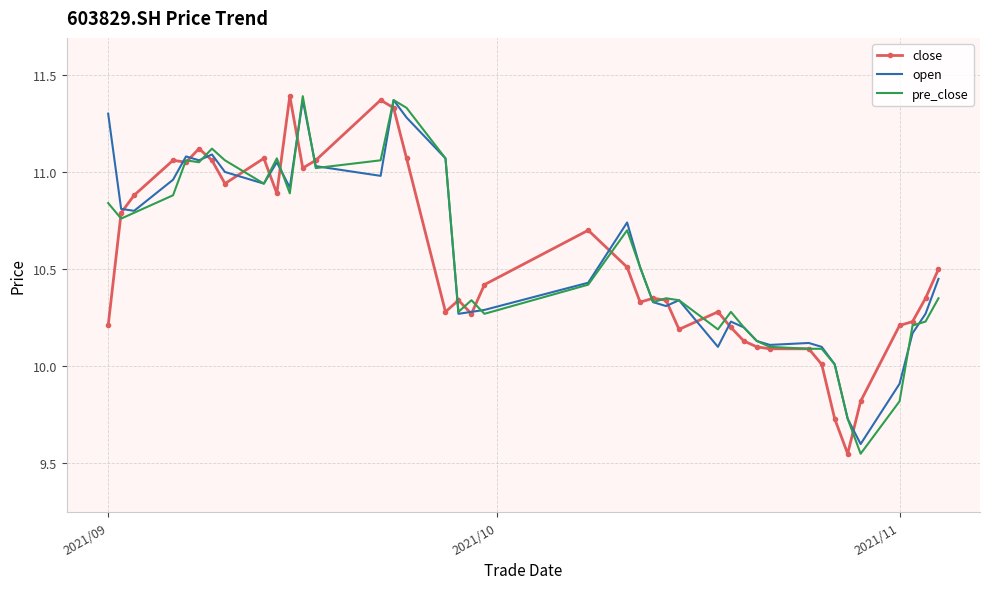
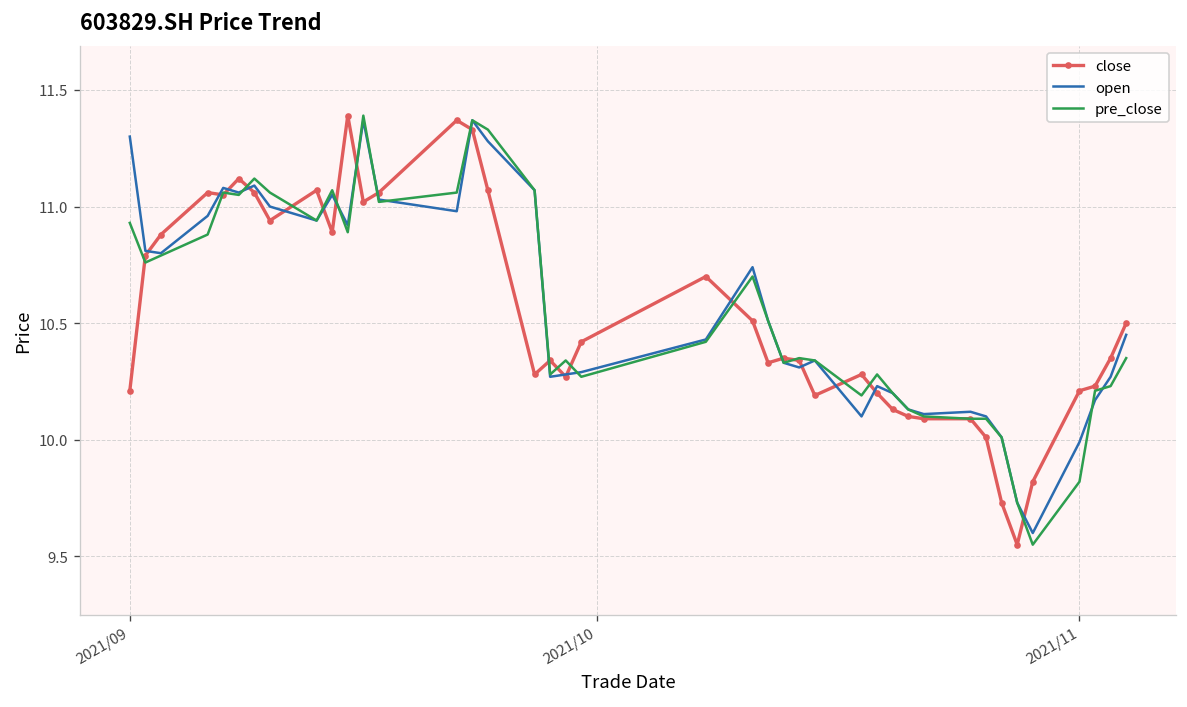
pre_close, 2021/09: 10.84 -> 10.93
open, 2021/11: 9.91 -> 9.99
